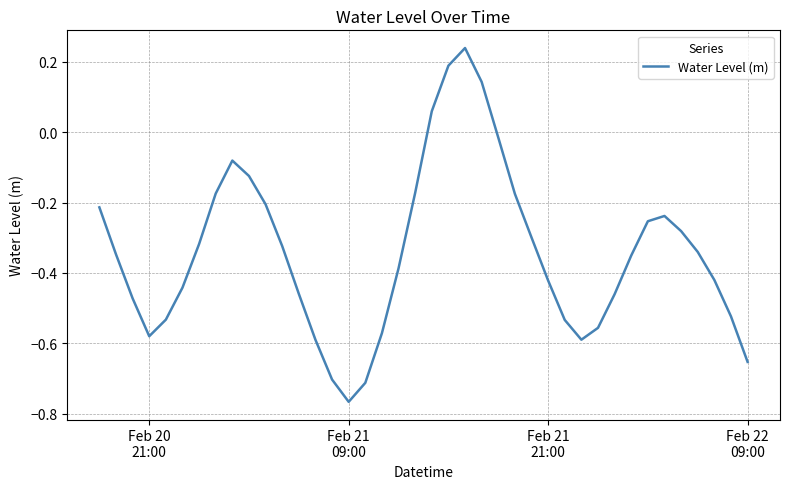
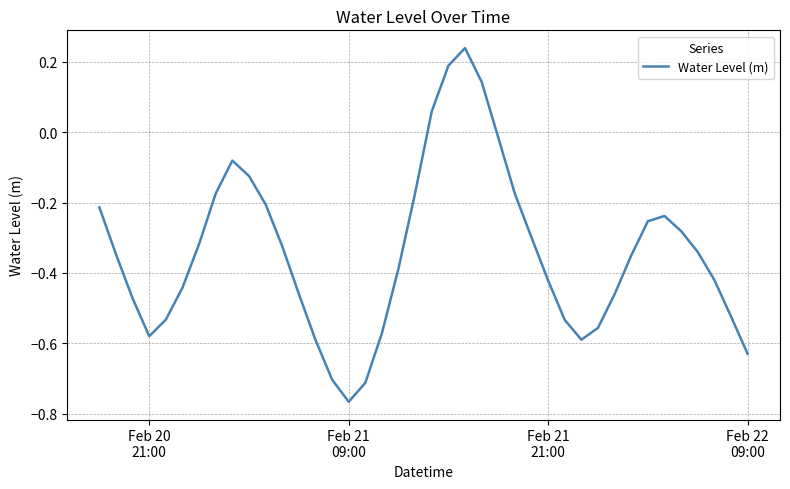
Feb 22 09:00: -0.65 -> -0.63
